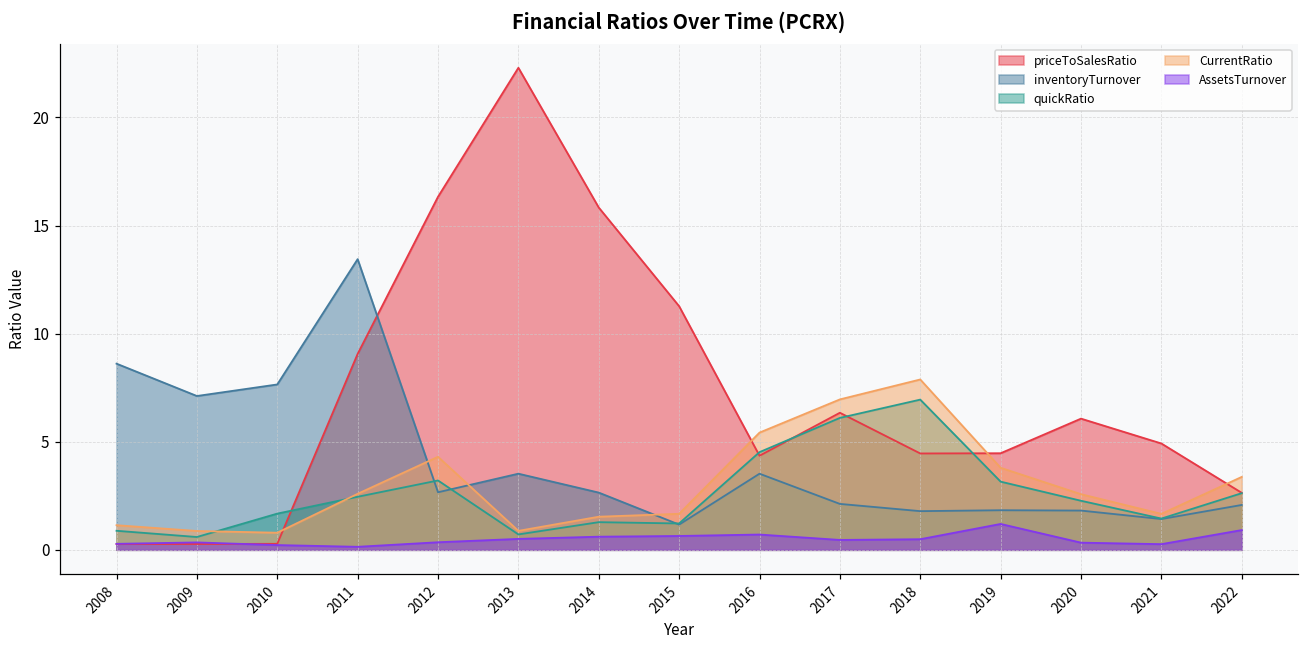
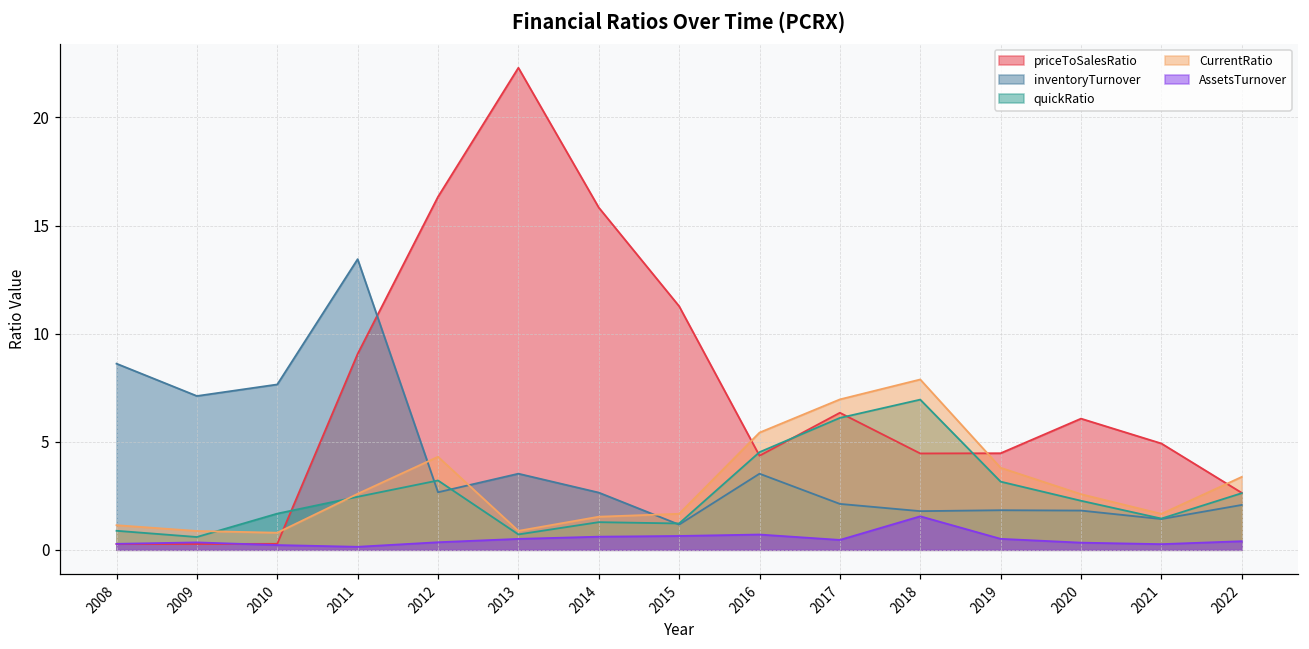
AssetsTurnover, 2018: 0.5 -> 1.5
AssetsTurnover, 2019: 1.2 -> 0.5
AssetsTurnover, 2022: 0.9 -> 0.4
